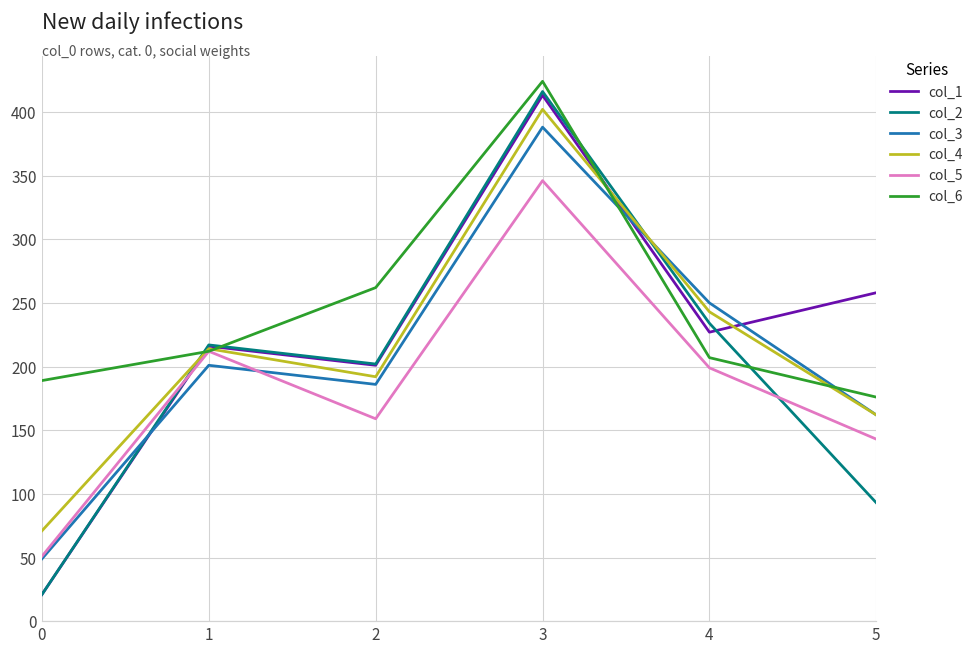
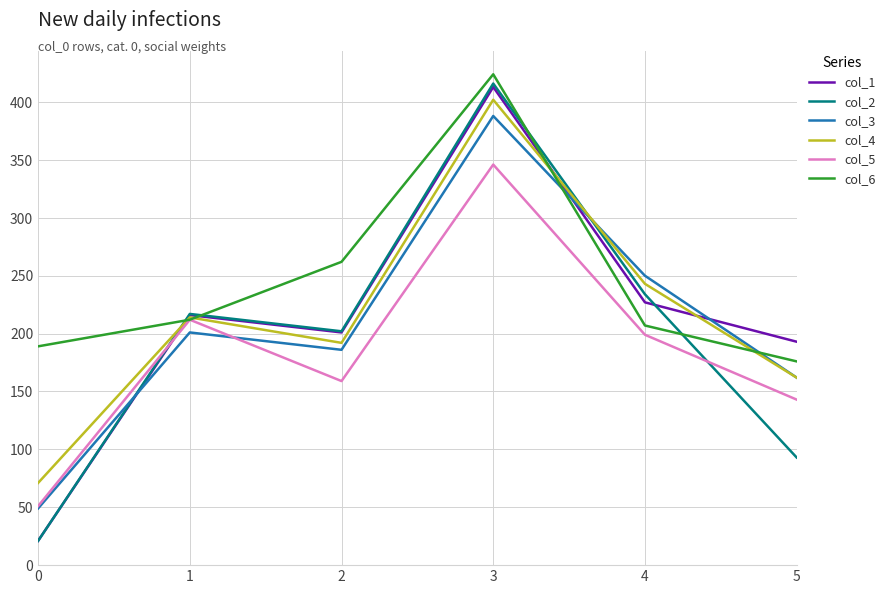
col_1, 5: 258 -> 193
